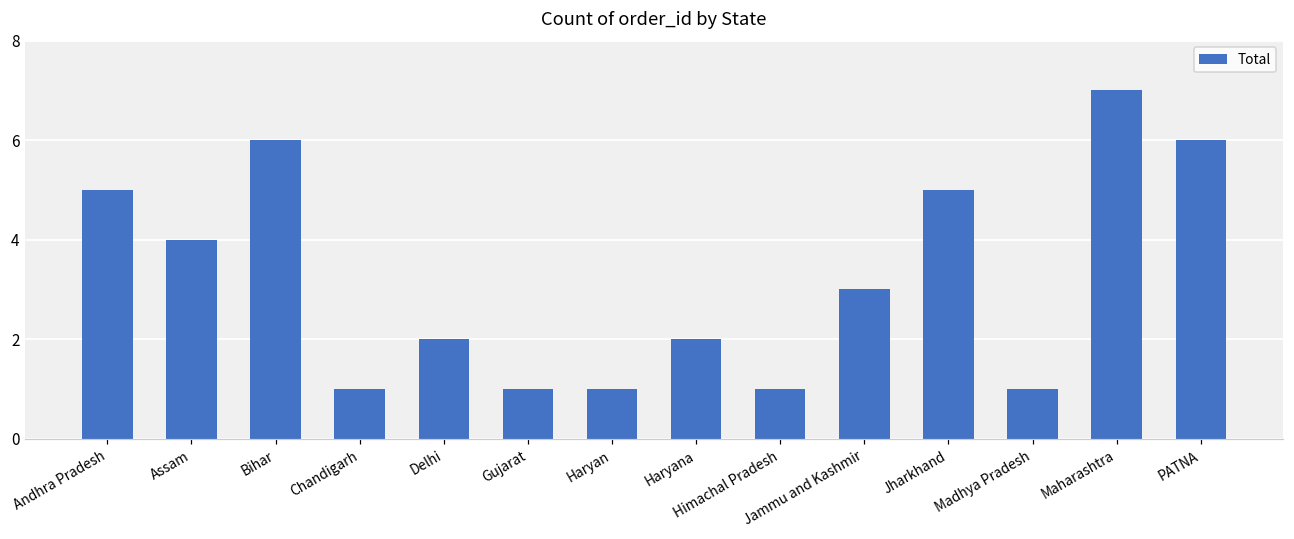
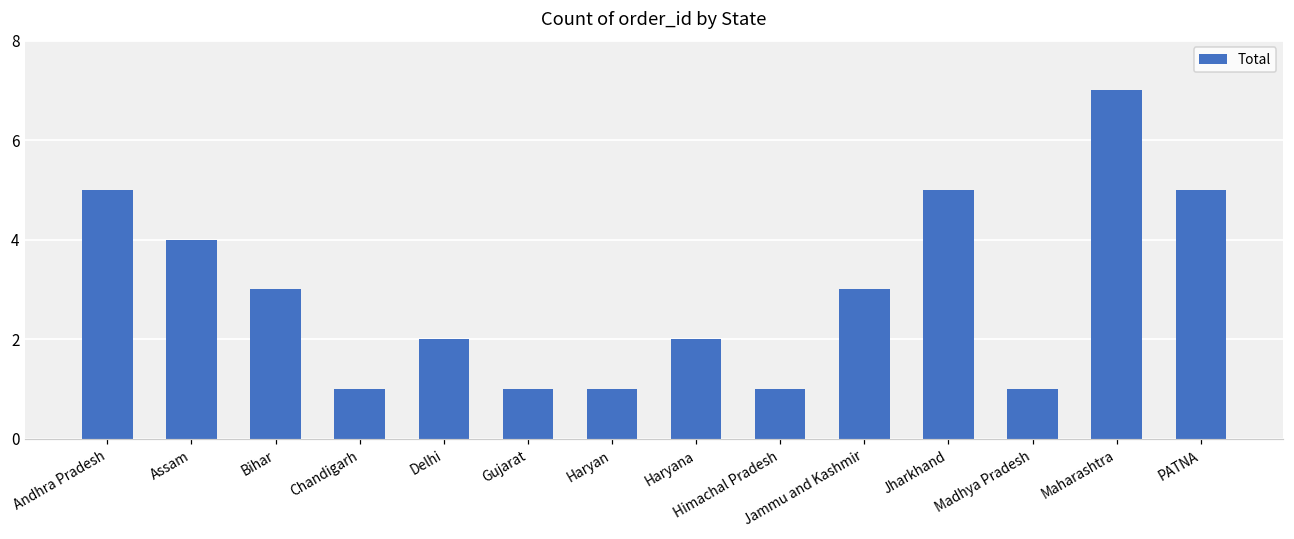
Bihar: 6 -> 3
PATNA: 6 -> 5
